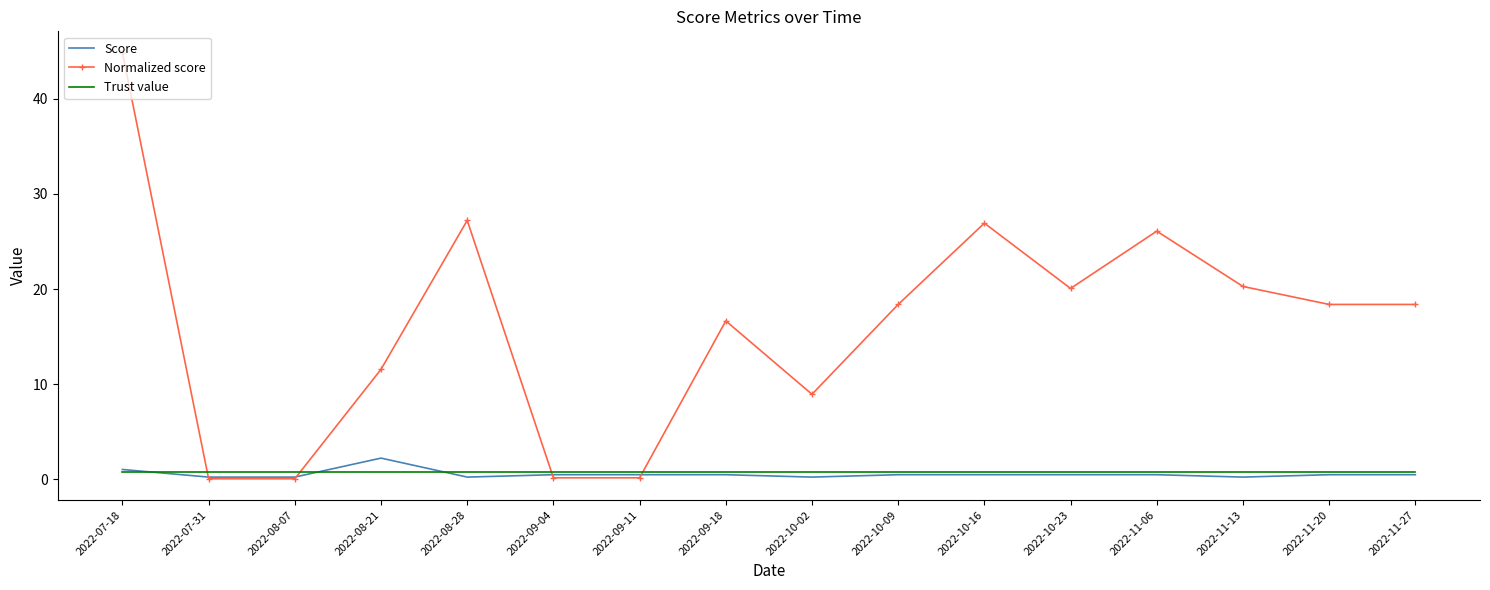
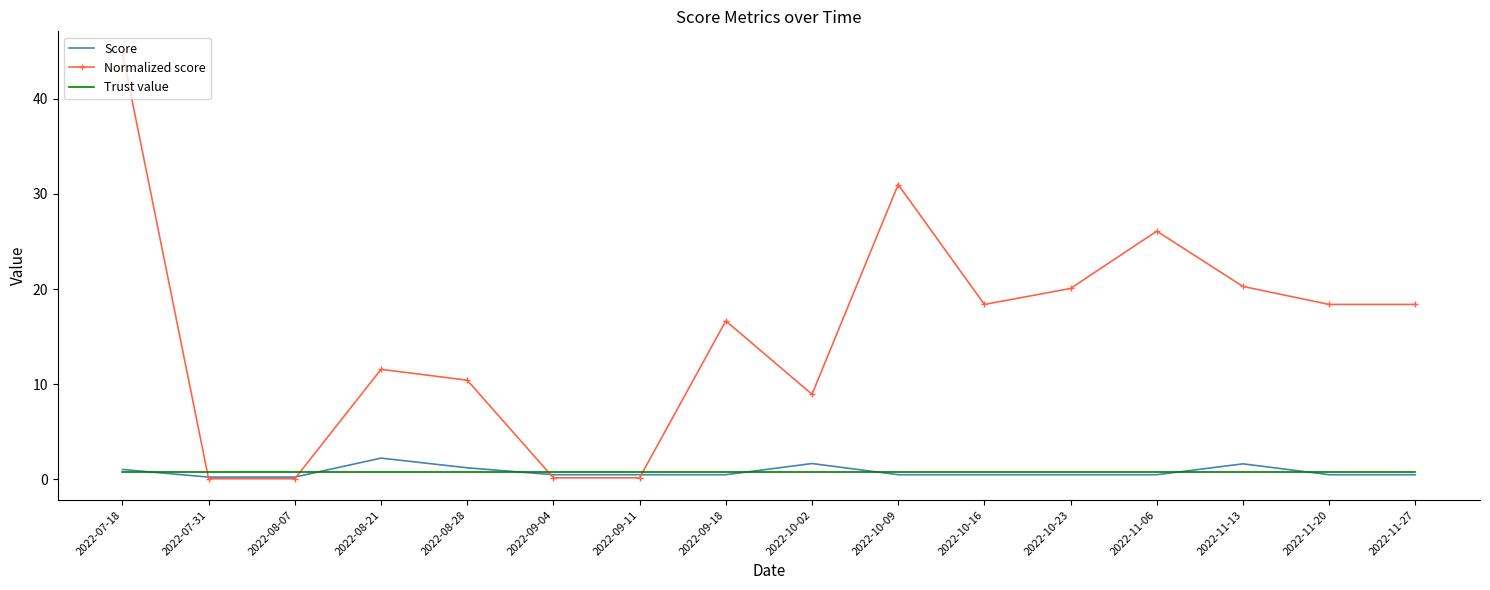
Score, 2022-08-28: 0 -> 1
Normalized score, 2022-08-28: 27 -> 10
Score, 2022-10-02: 0 -> 2
Normalized score, 2022-10-09: 18 -> 31
Normalized score, 2022-10-16: 27 -> 18
Score, 2022-11-13: 0 -> 2
